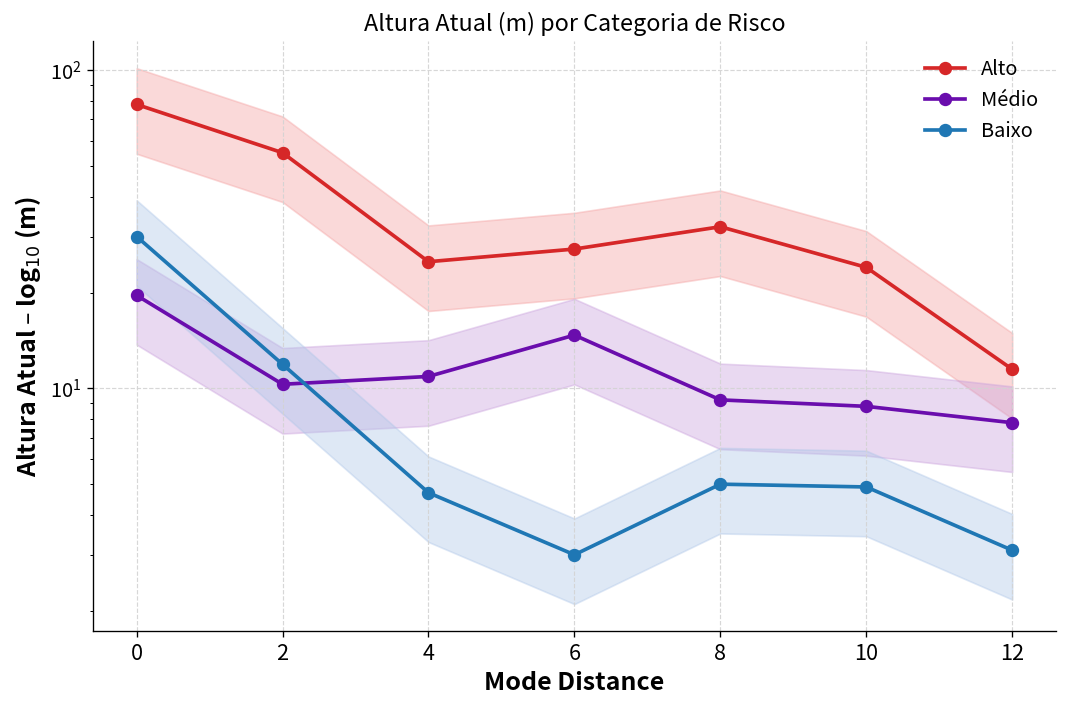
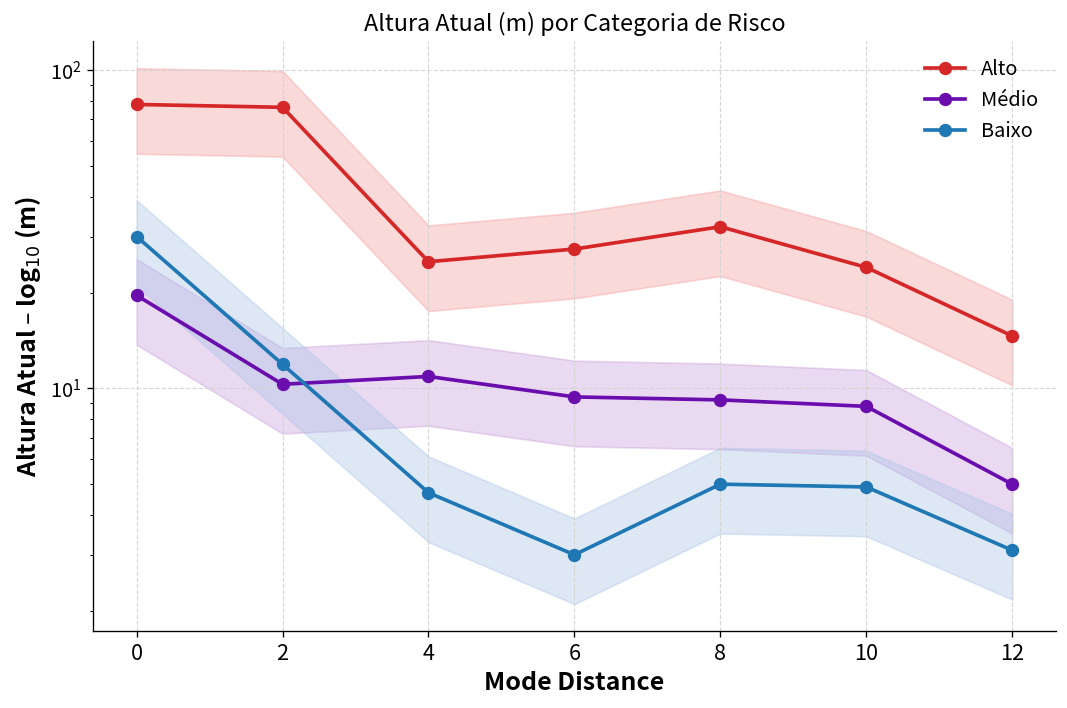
Alto, 2: 55 -> 76
Médio, 6: 15 -> 9.4
Alto, 12: 11.5 -> 15
Médio, 12: 7.8 -> 5.0
